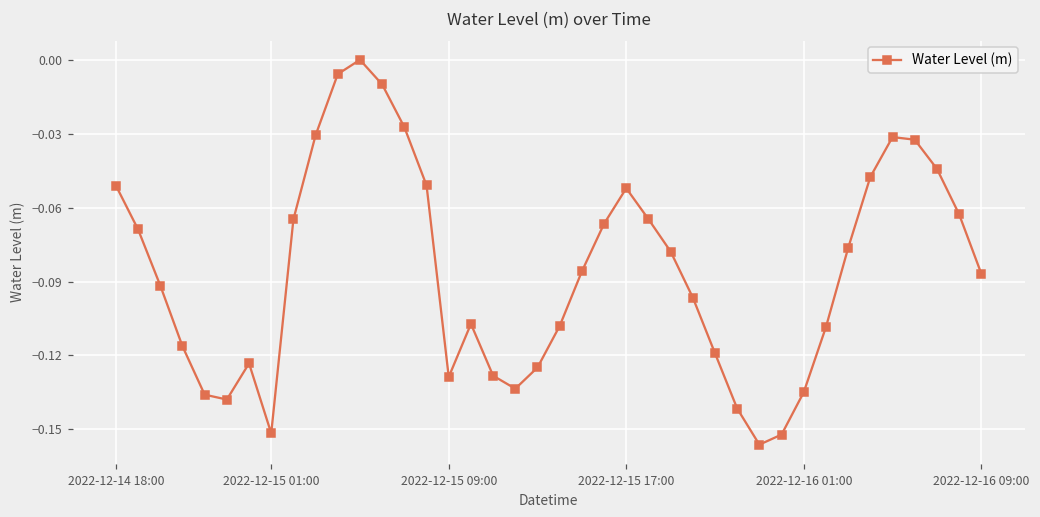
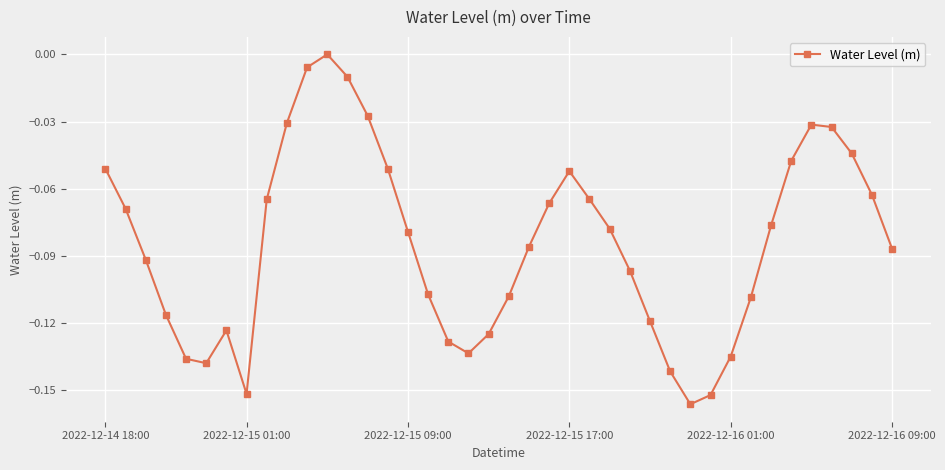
2022-12-15 09:00: -0.129 -> -0.079
